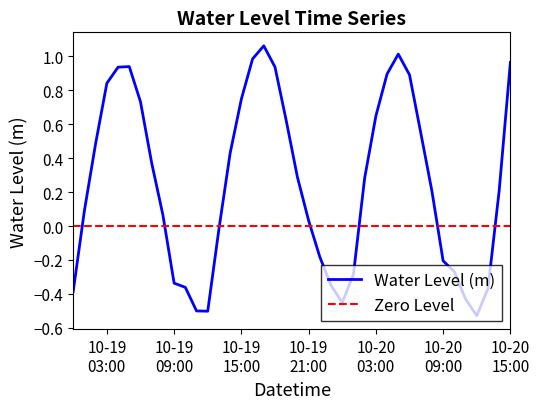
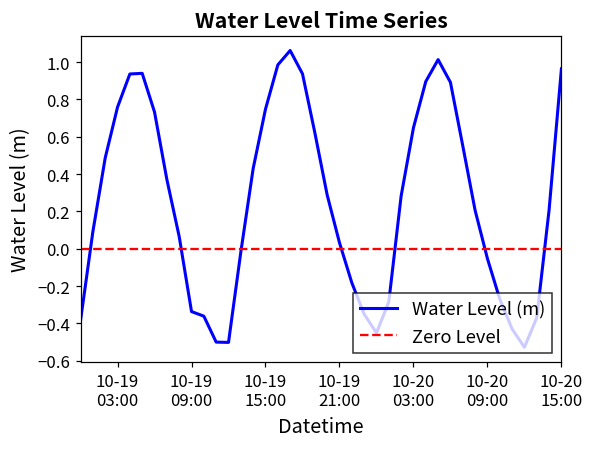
10-19 03:00: 0.84 -> 0.76
10-20 09:00: -0.21 -> -0.05
